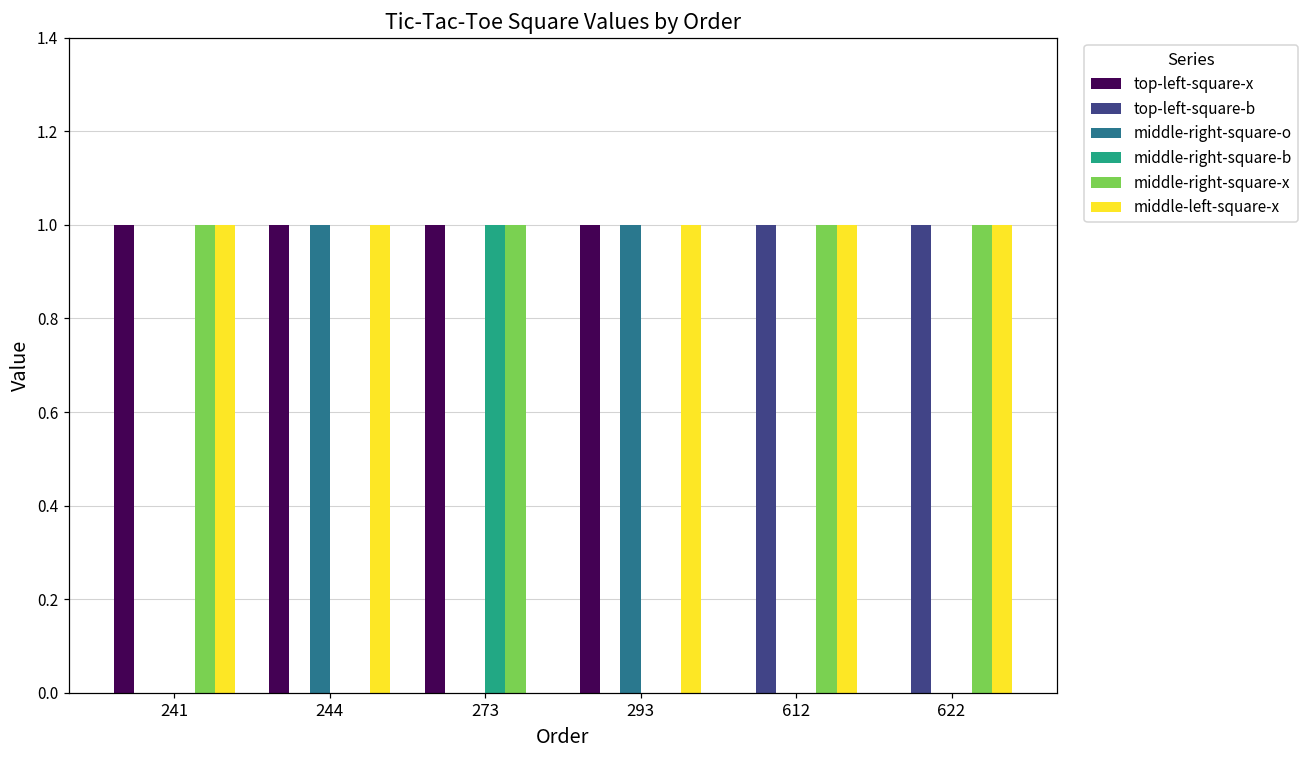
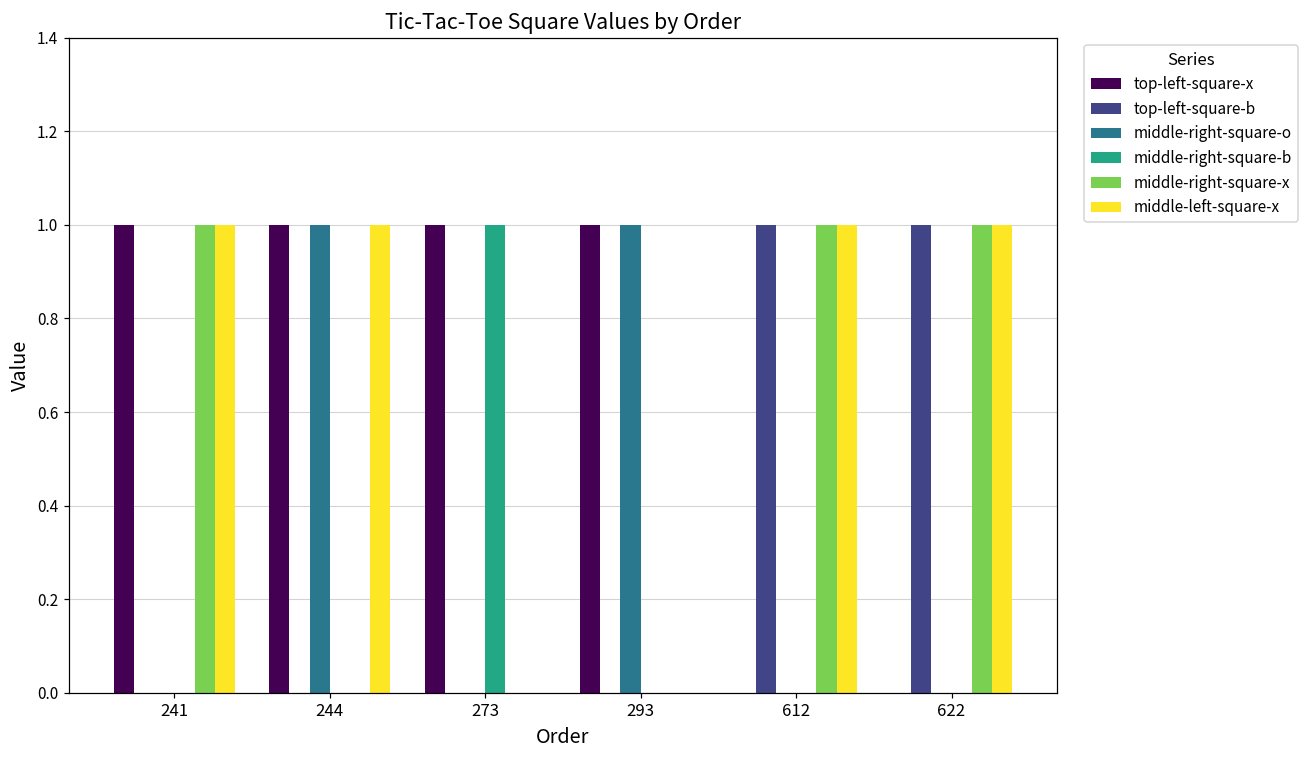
middle-right-square-x, 273: 1 -> 0
middle-left-square-x, 293: 1 -> 0
